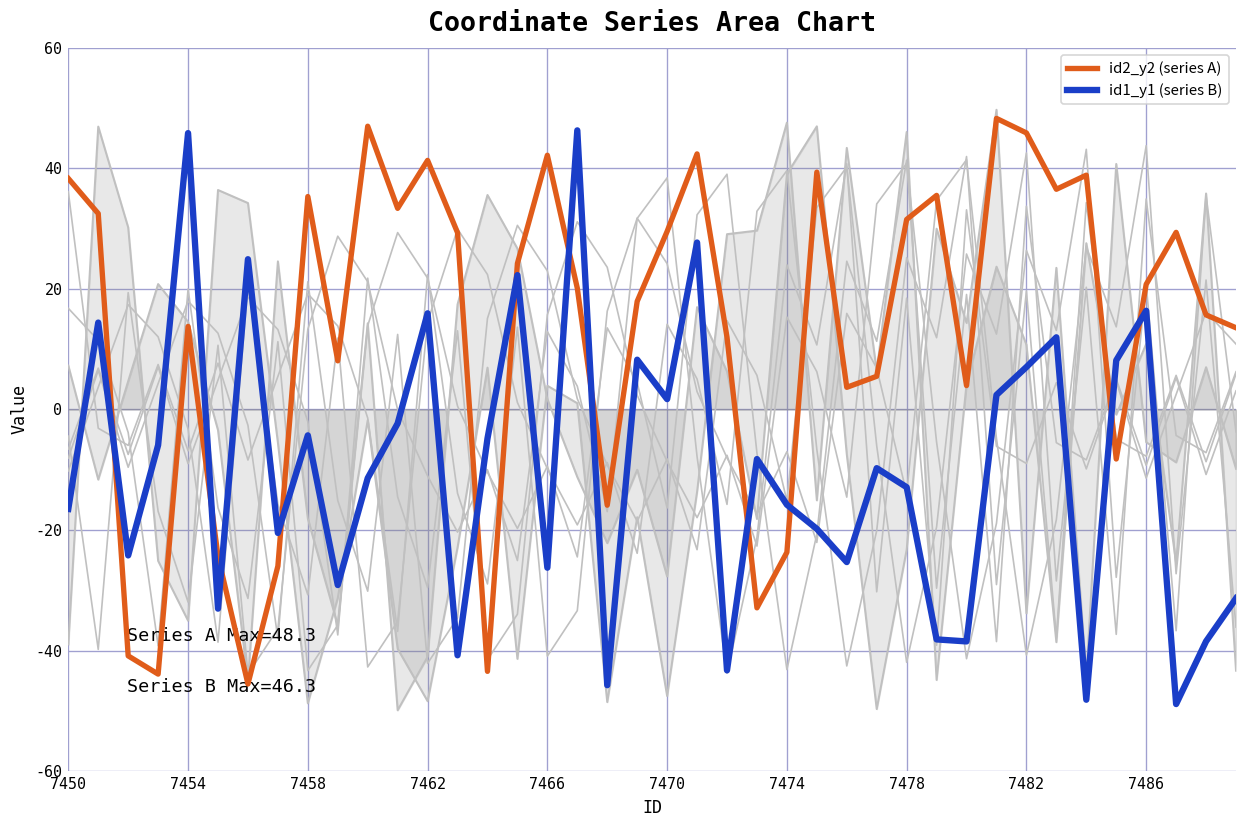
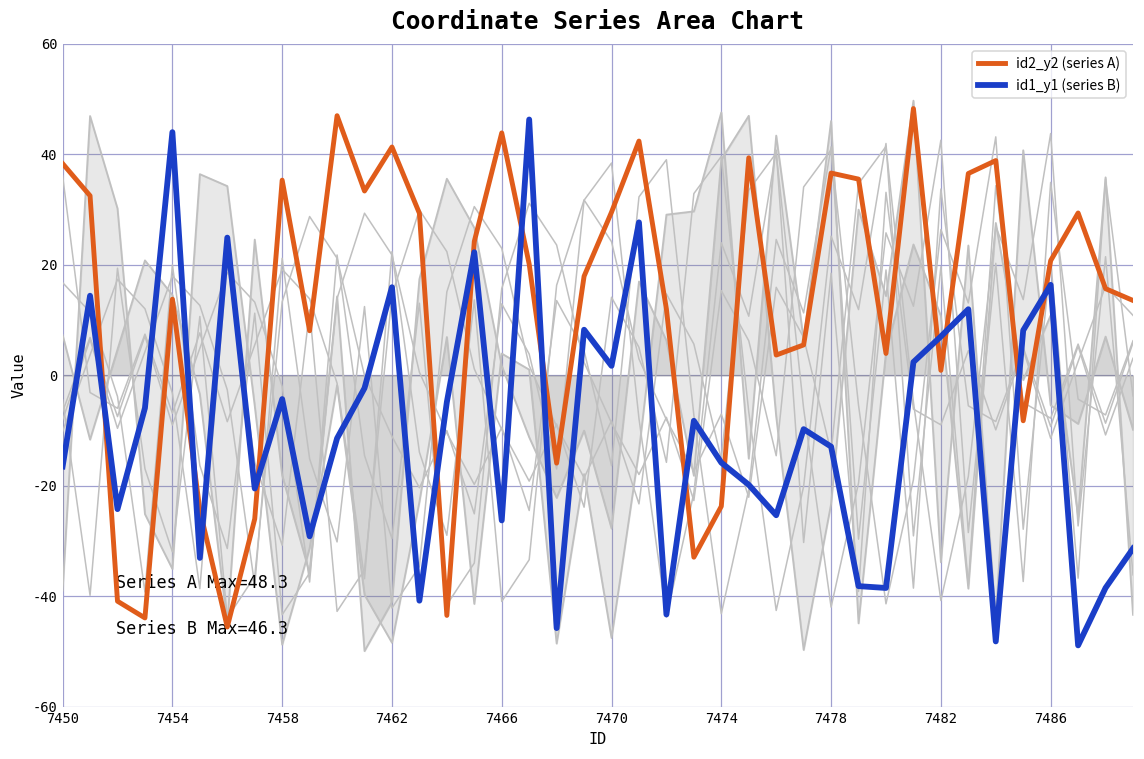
id1_y1 (series B), 7454: 46 -> 44
id2_y2 (series A), 7466: 42 -> 44
id2_y2 (series A), 7478: 32 -> 37
id2_y2 (series A), 7482: 46 -> 1
